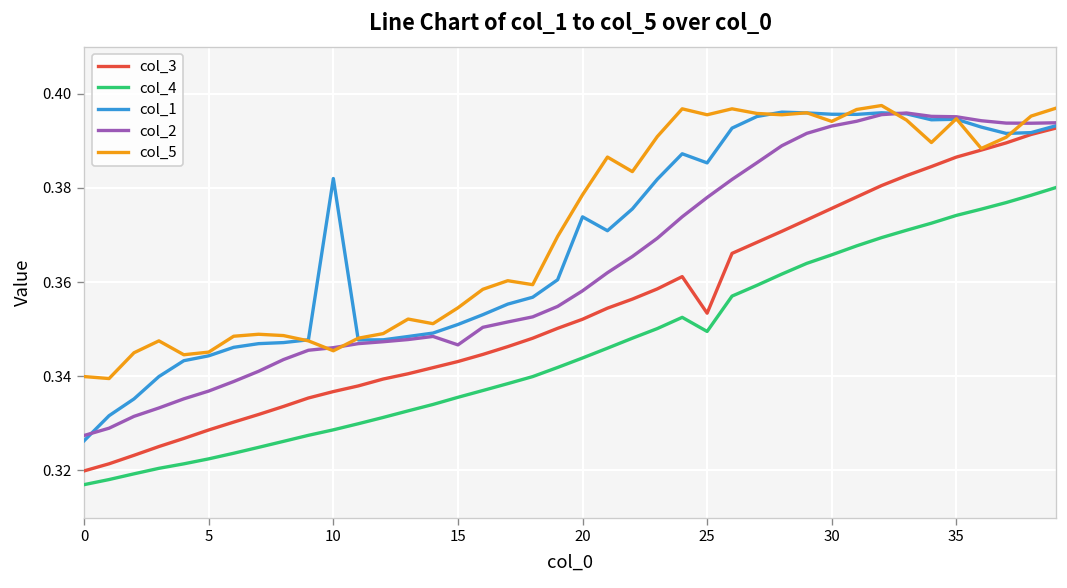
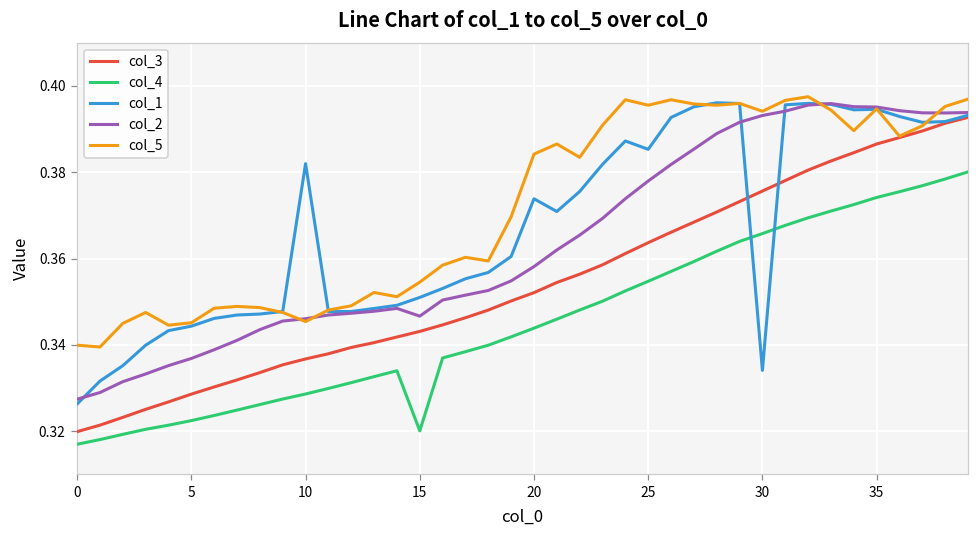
col_4, 15: 0.336 -> 0.320
col_5, 20: 0.379 -> 0.384
col_3, 25: 0.353 -> 0.364
col_4, 25: 0.350 -> 0.355
col_1, 30: 0.396 -> 0.334
